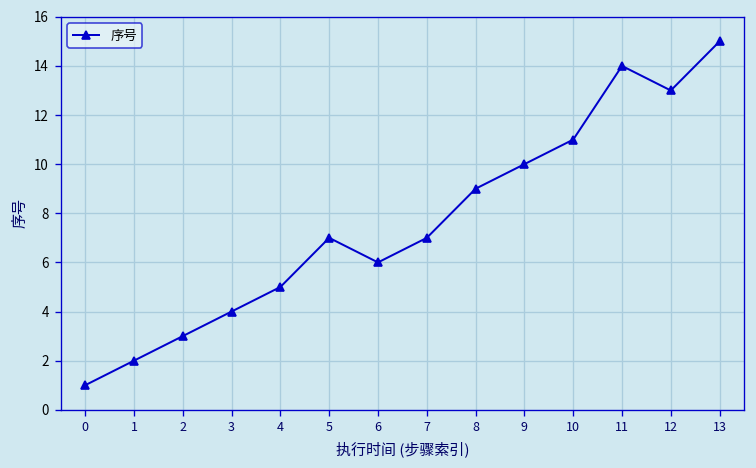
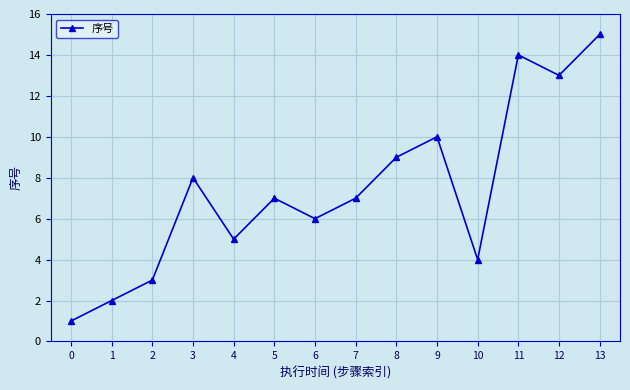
3: 4 -> 8
10: 11 -> 4
